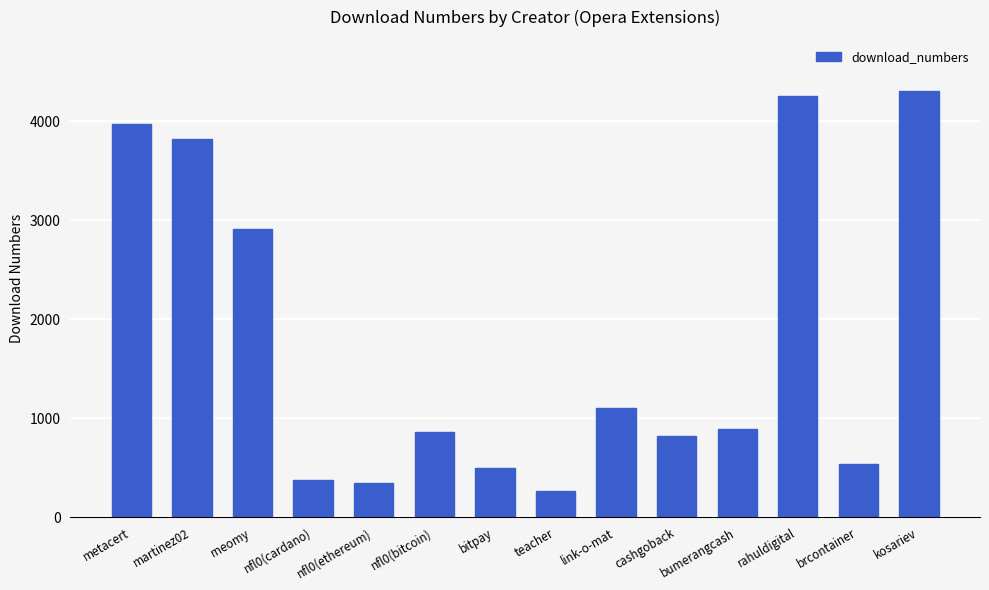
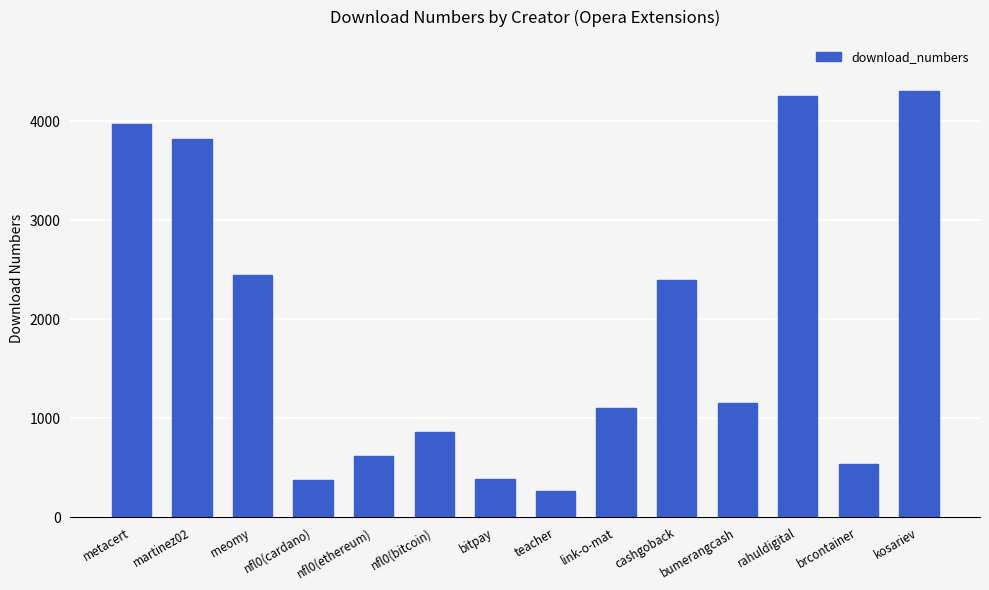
rneomy: 2900 -> 2400
nfl0(ethereum): 300 -> 600
bitpay: 500 -> 400
cashgoback: 800 -> 2400
bumerangcash: 900 -> 1200
